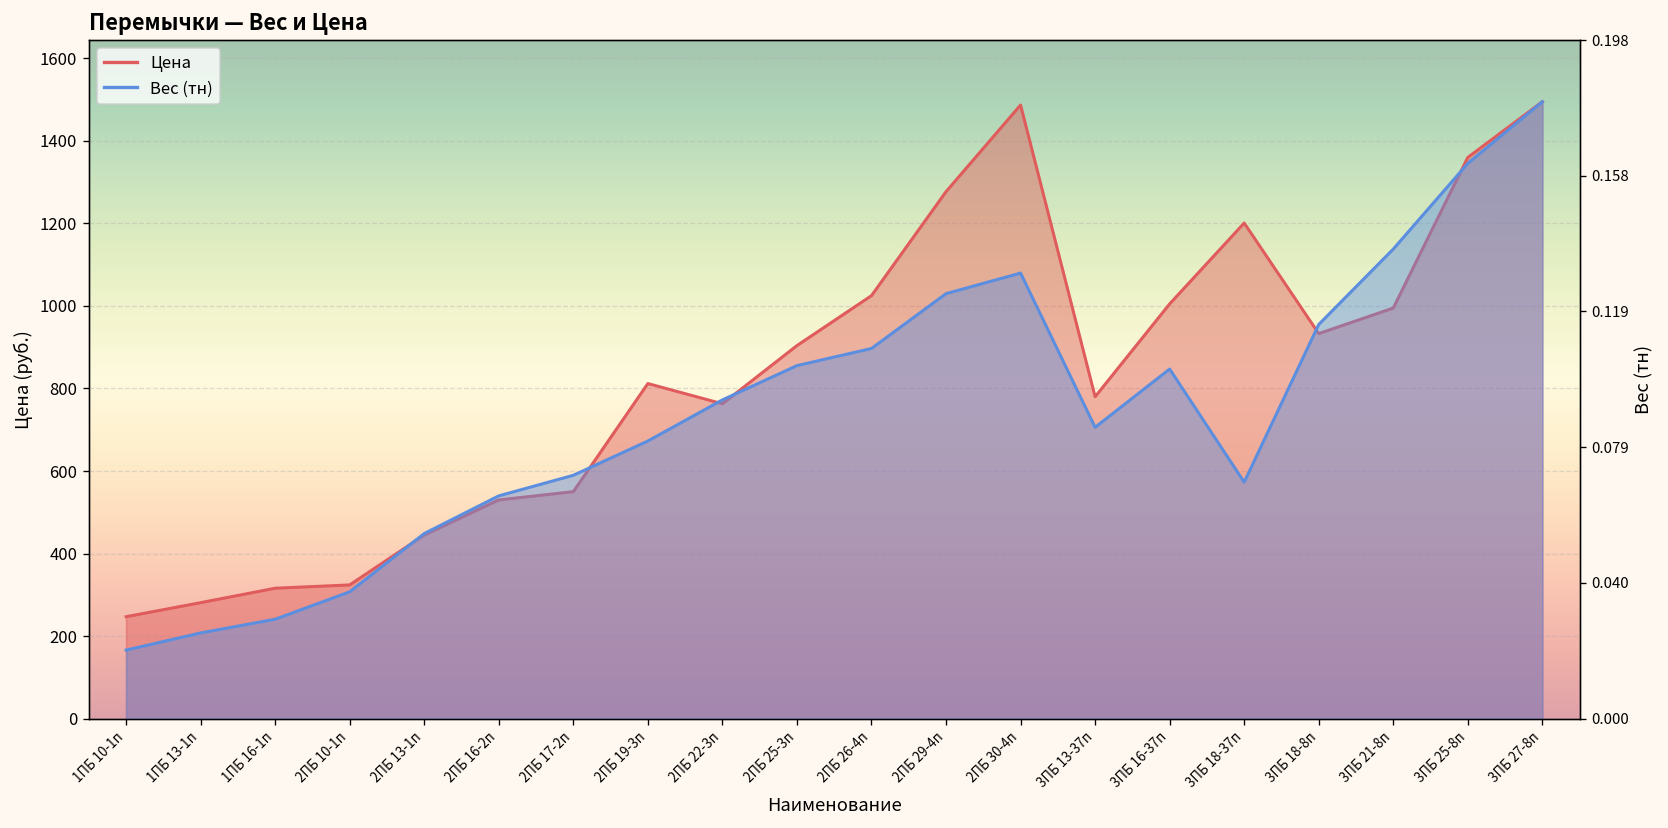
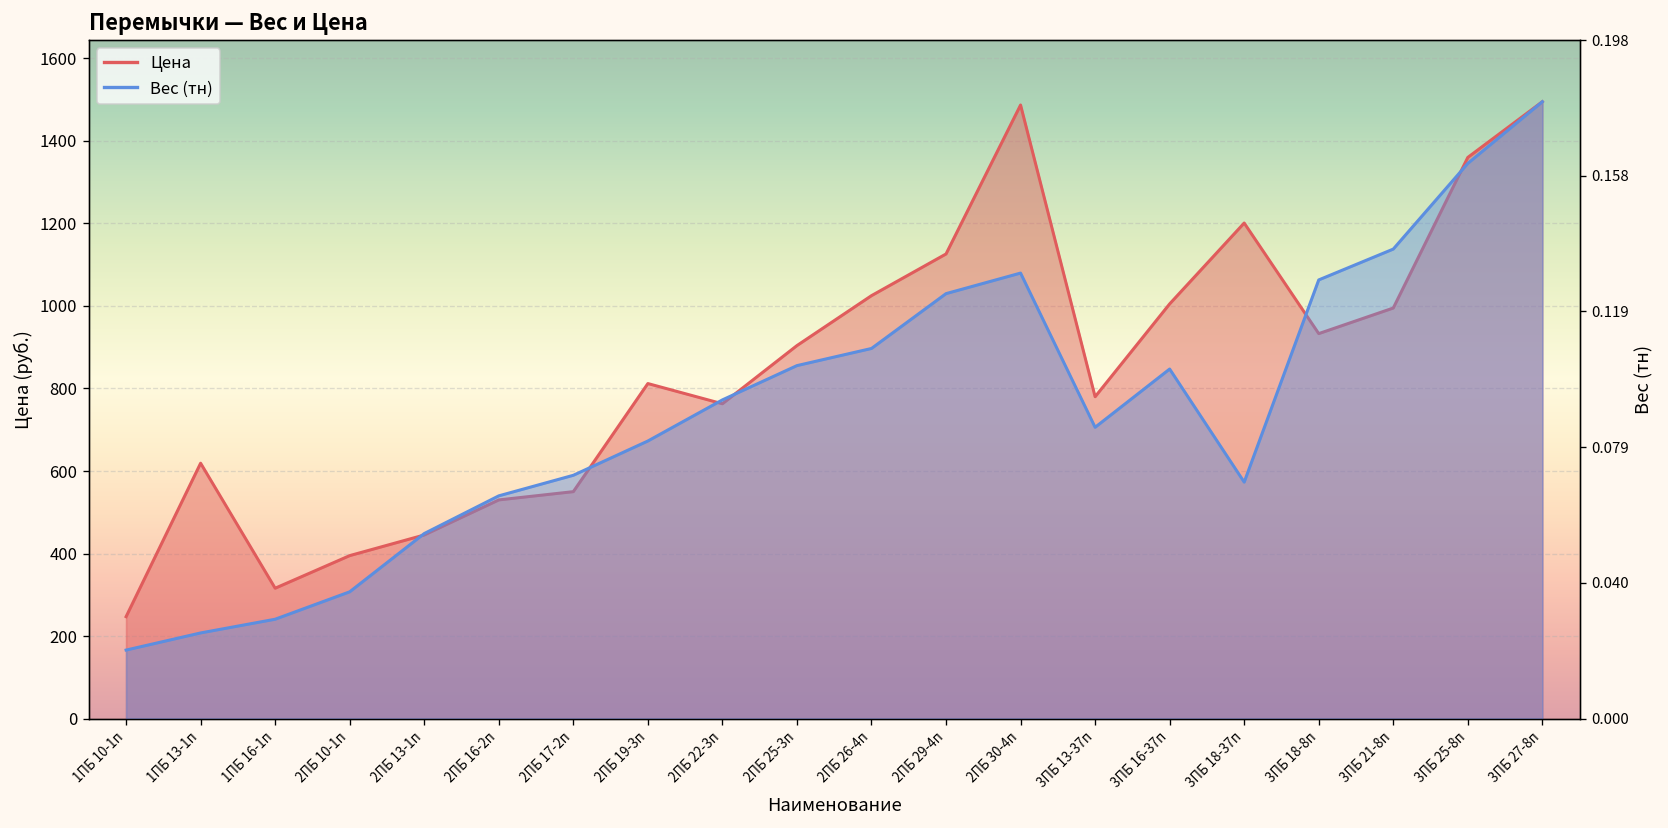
Цена, 1ПБ 13-1п: 280 -> 620
Цена, 2ПБ 10-1п: 320 -> 400
Цена, 2ПБ 29-4п: 1280 -> 1130
Вес (тн), 3ПБ 18-8п: 0.115 -> 0.128
